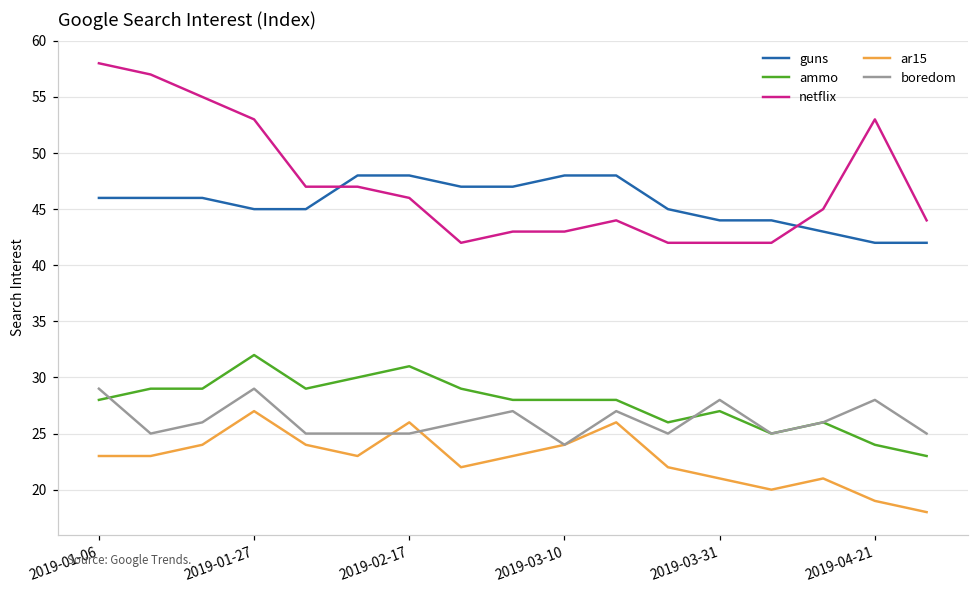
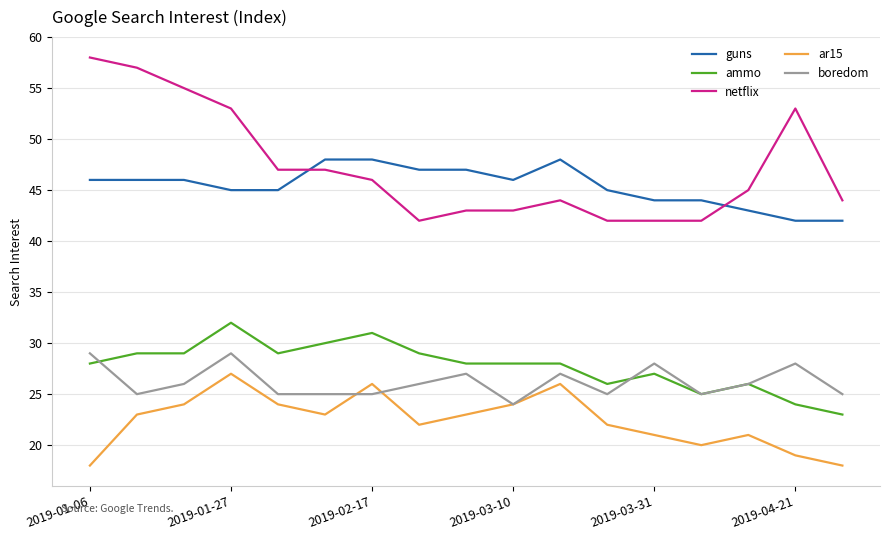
ar15, 2019-01-06: 23 -> 18
guns, 2019-03-10: 48 -> 46
